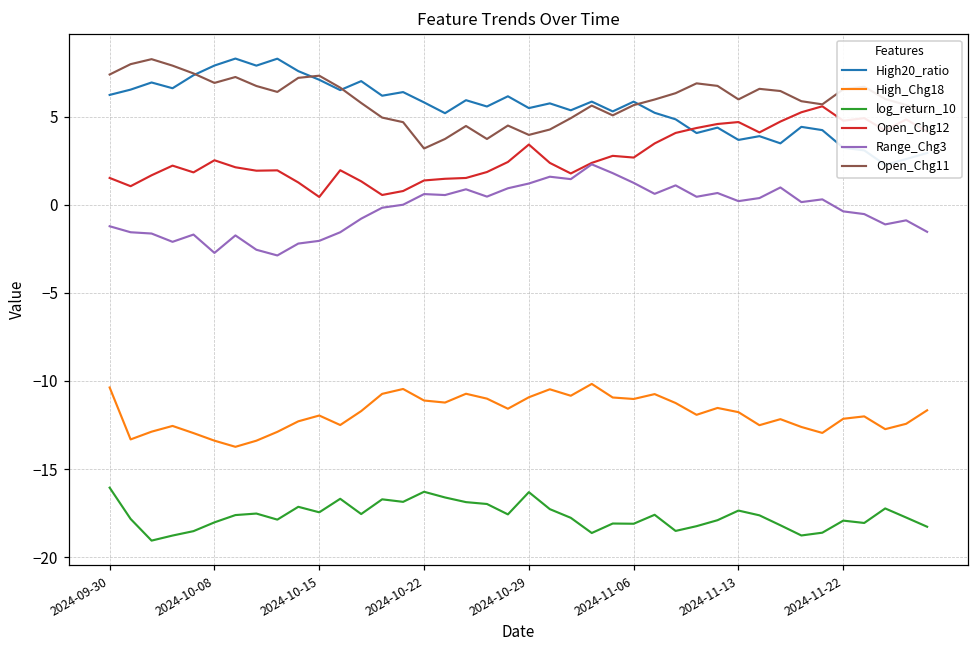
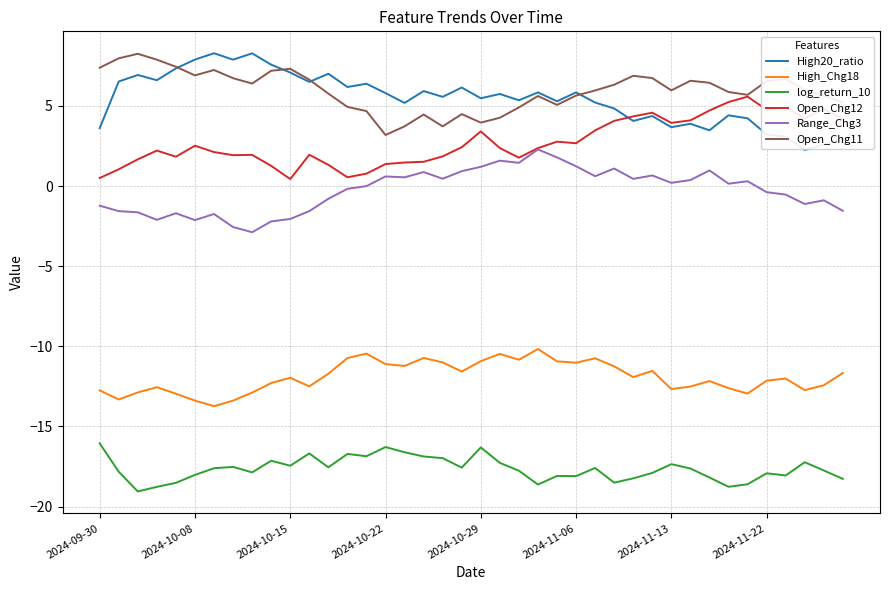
High20_ratio, 2024-09-30: 6.2 -> 3.6
High_Chg18, 2024-09-30: -10.4 -> -12.8
Open_Chg12, 2024-09-30: 1.5 -> 0.5
Range_Chg3, 2024-10-08: -2.7 -> -2.1
High_Chg18, 2024-11-13: -11.8 -> -12.7
Open_Chg12, 2024-11-13: 4.7 -> 3.9
